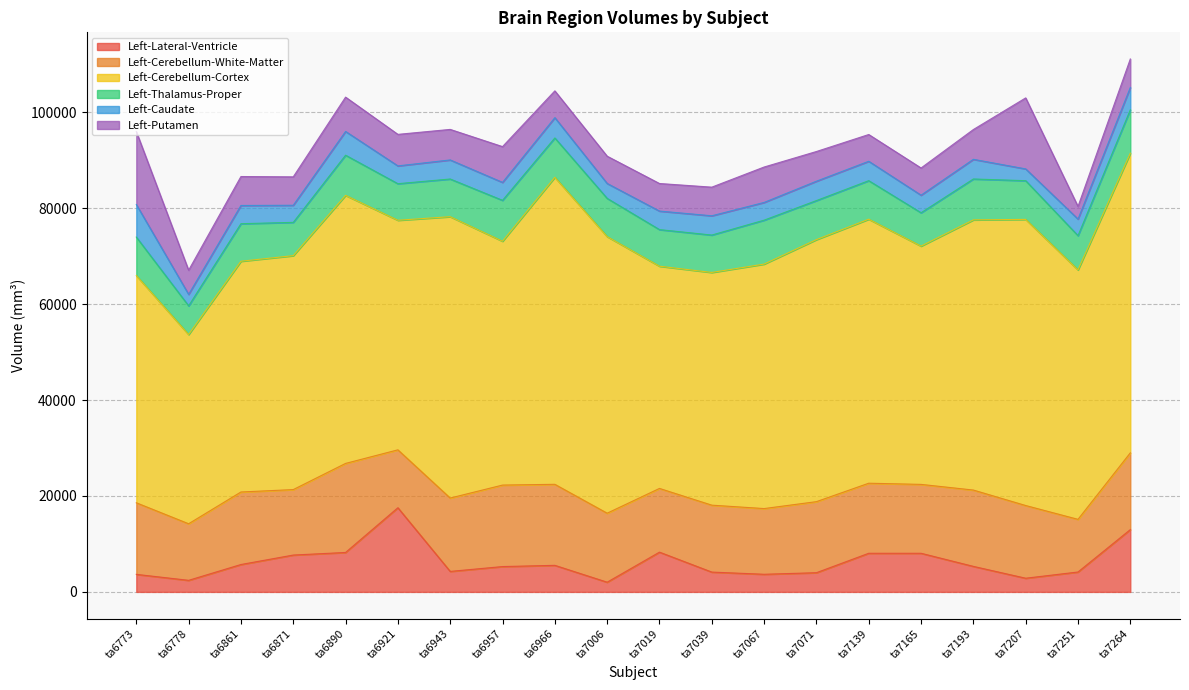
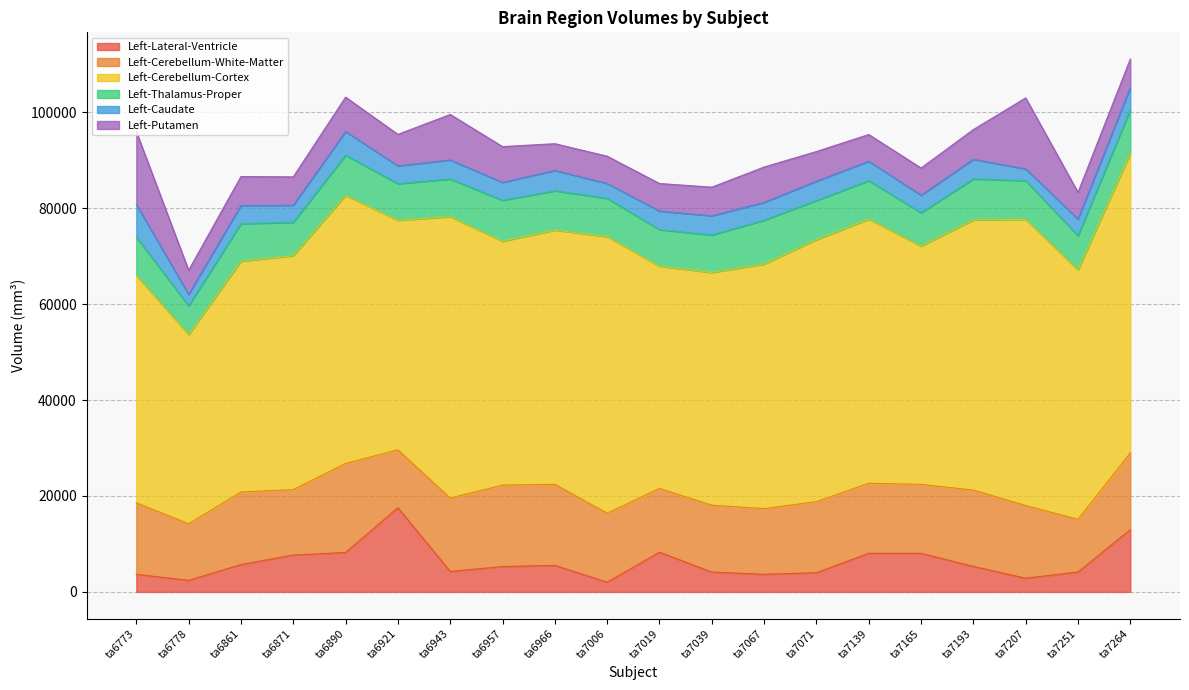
Left-Putamen, ta6943: 6000 -> 9000
Left-Cerebellum-Cortex, ta6966: 64000 -> 53000
Left-Putamen, ta7251: 3000 -> 6000
